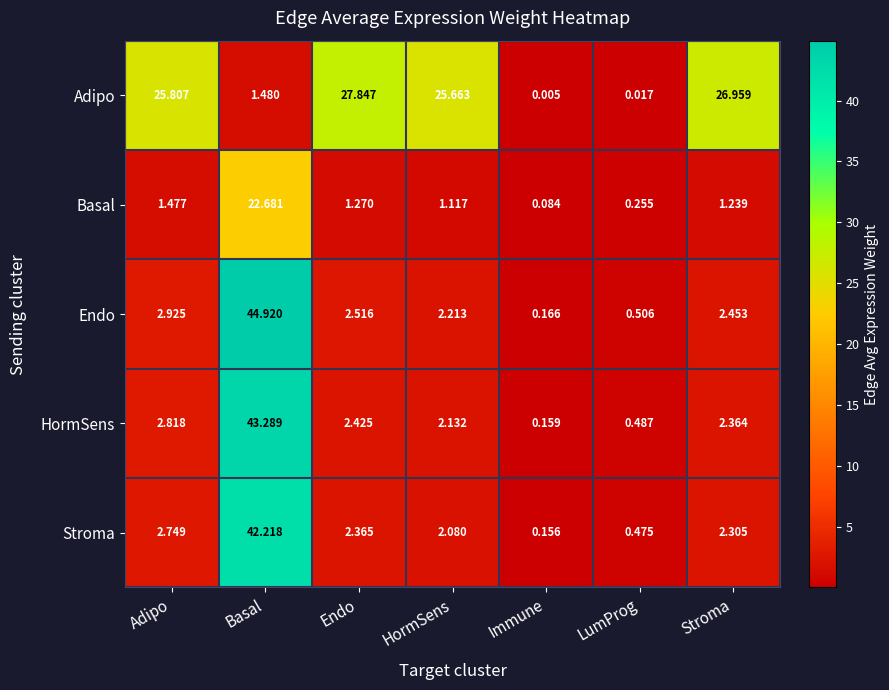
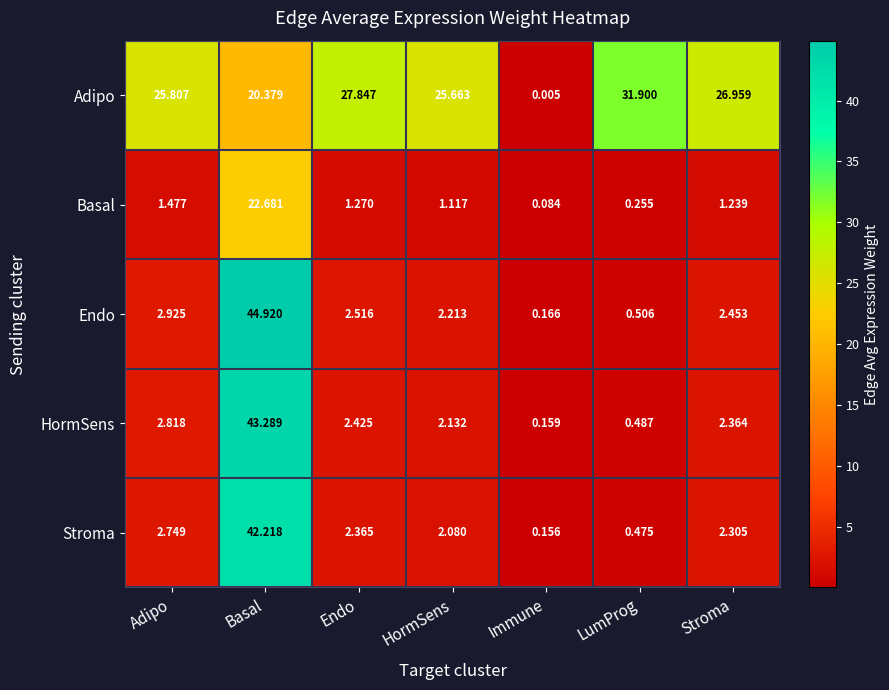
Adipo, Basal: 1.480 -> 20.379
Adipo, LumProg: 0.017 -> 31.900
